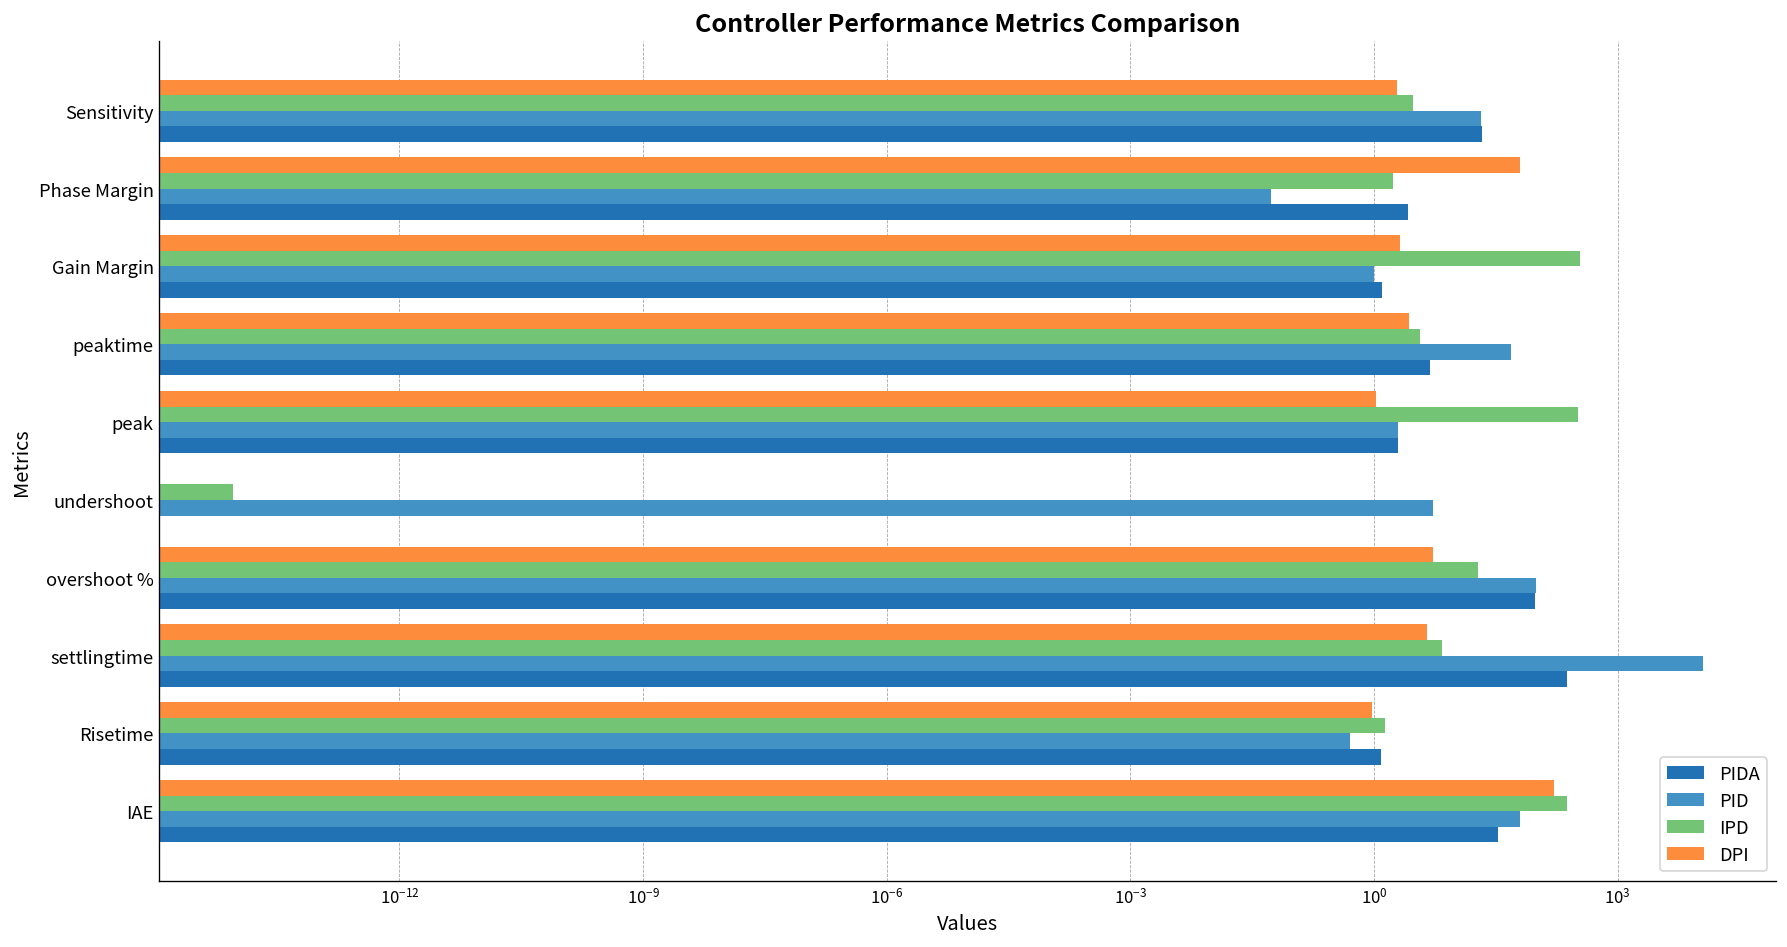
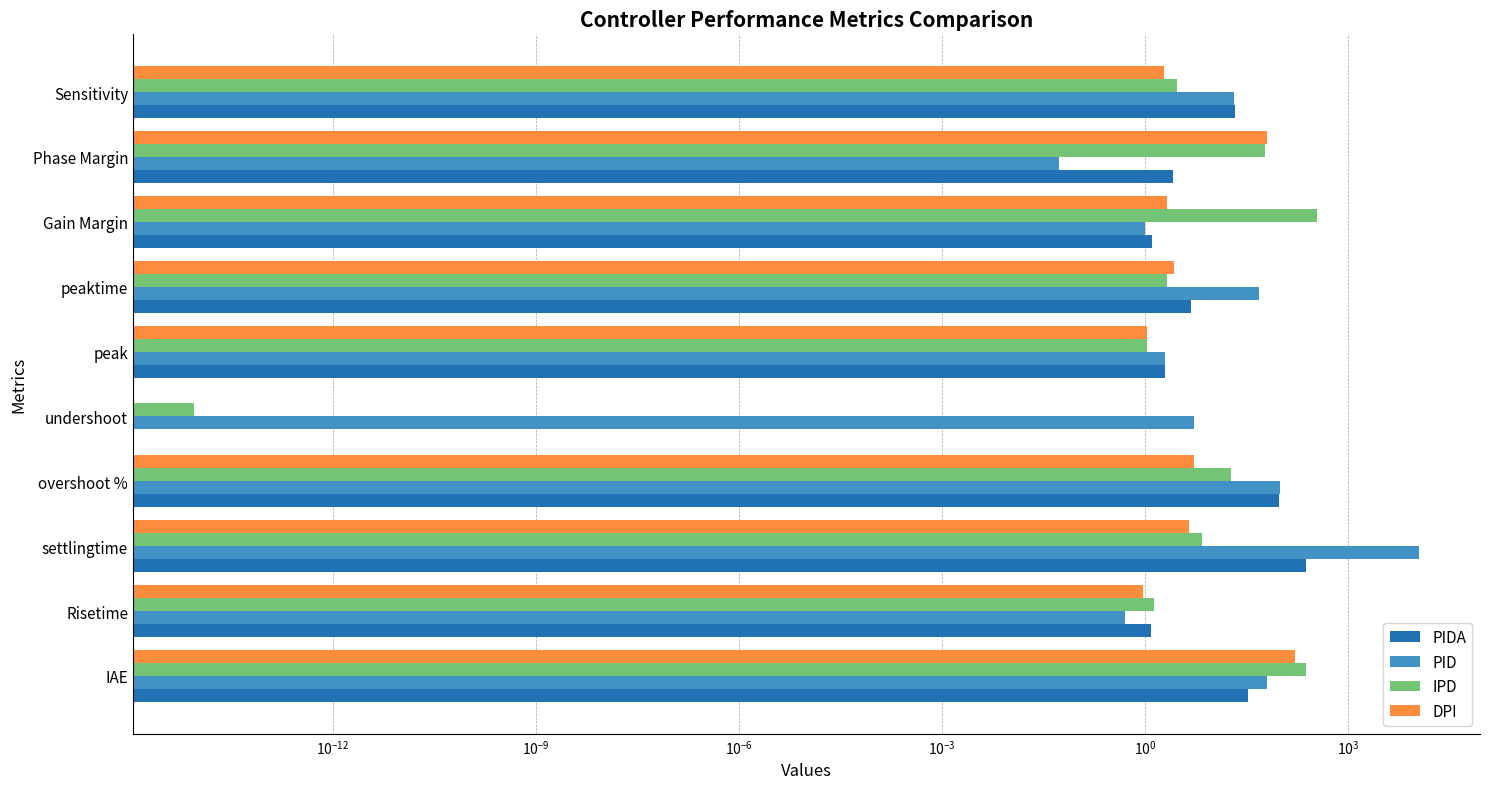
IPD, Phase Margin: 1.7 -> 60
IPD, peaktime: 4 -> 2.1
IPD, peak: 300 -> 1.1
